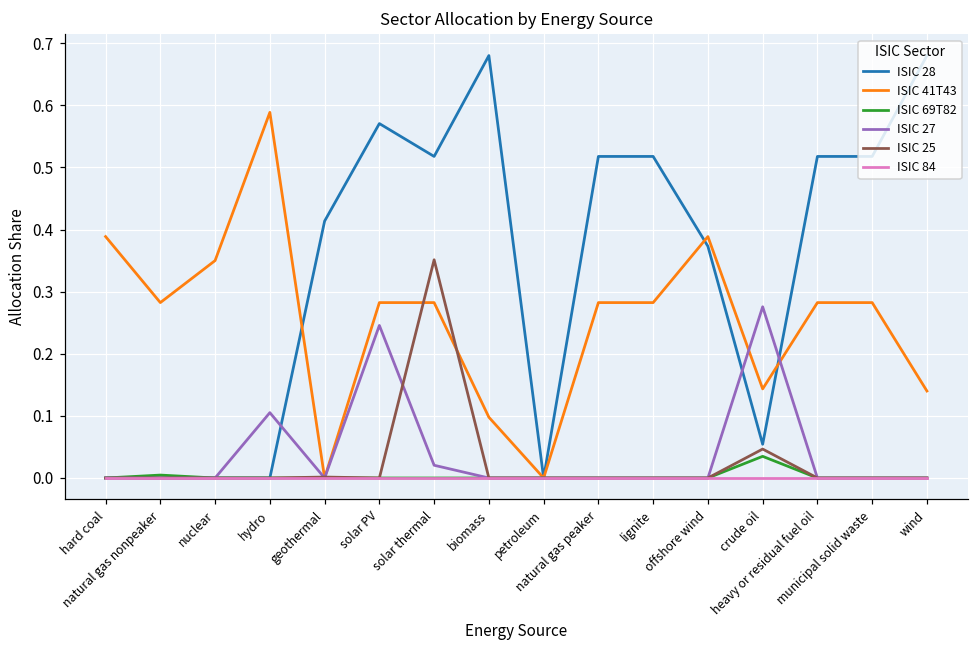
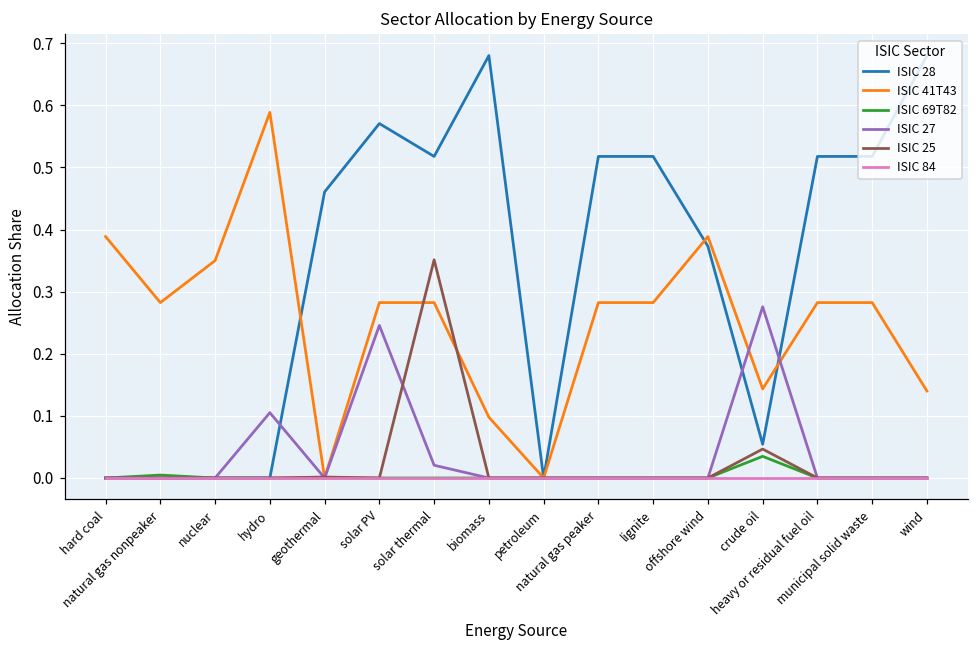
ISIC 28, geothermal: 0.41 -> 0.46
